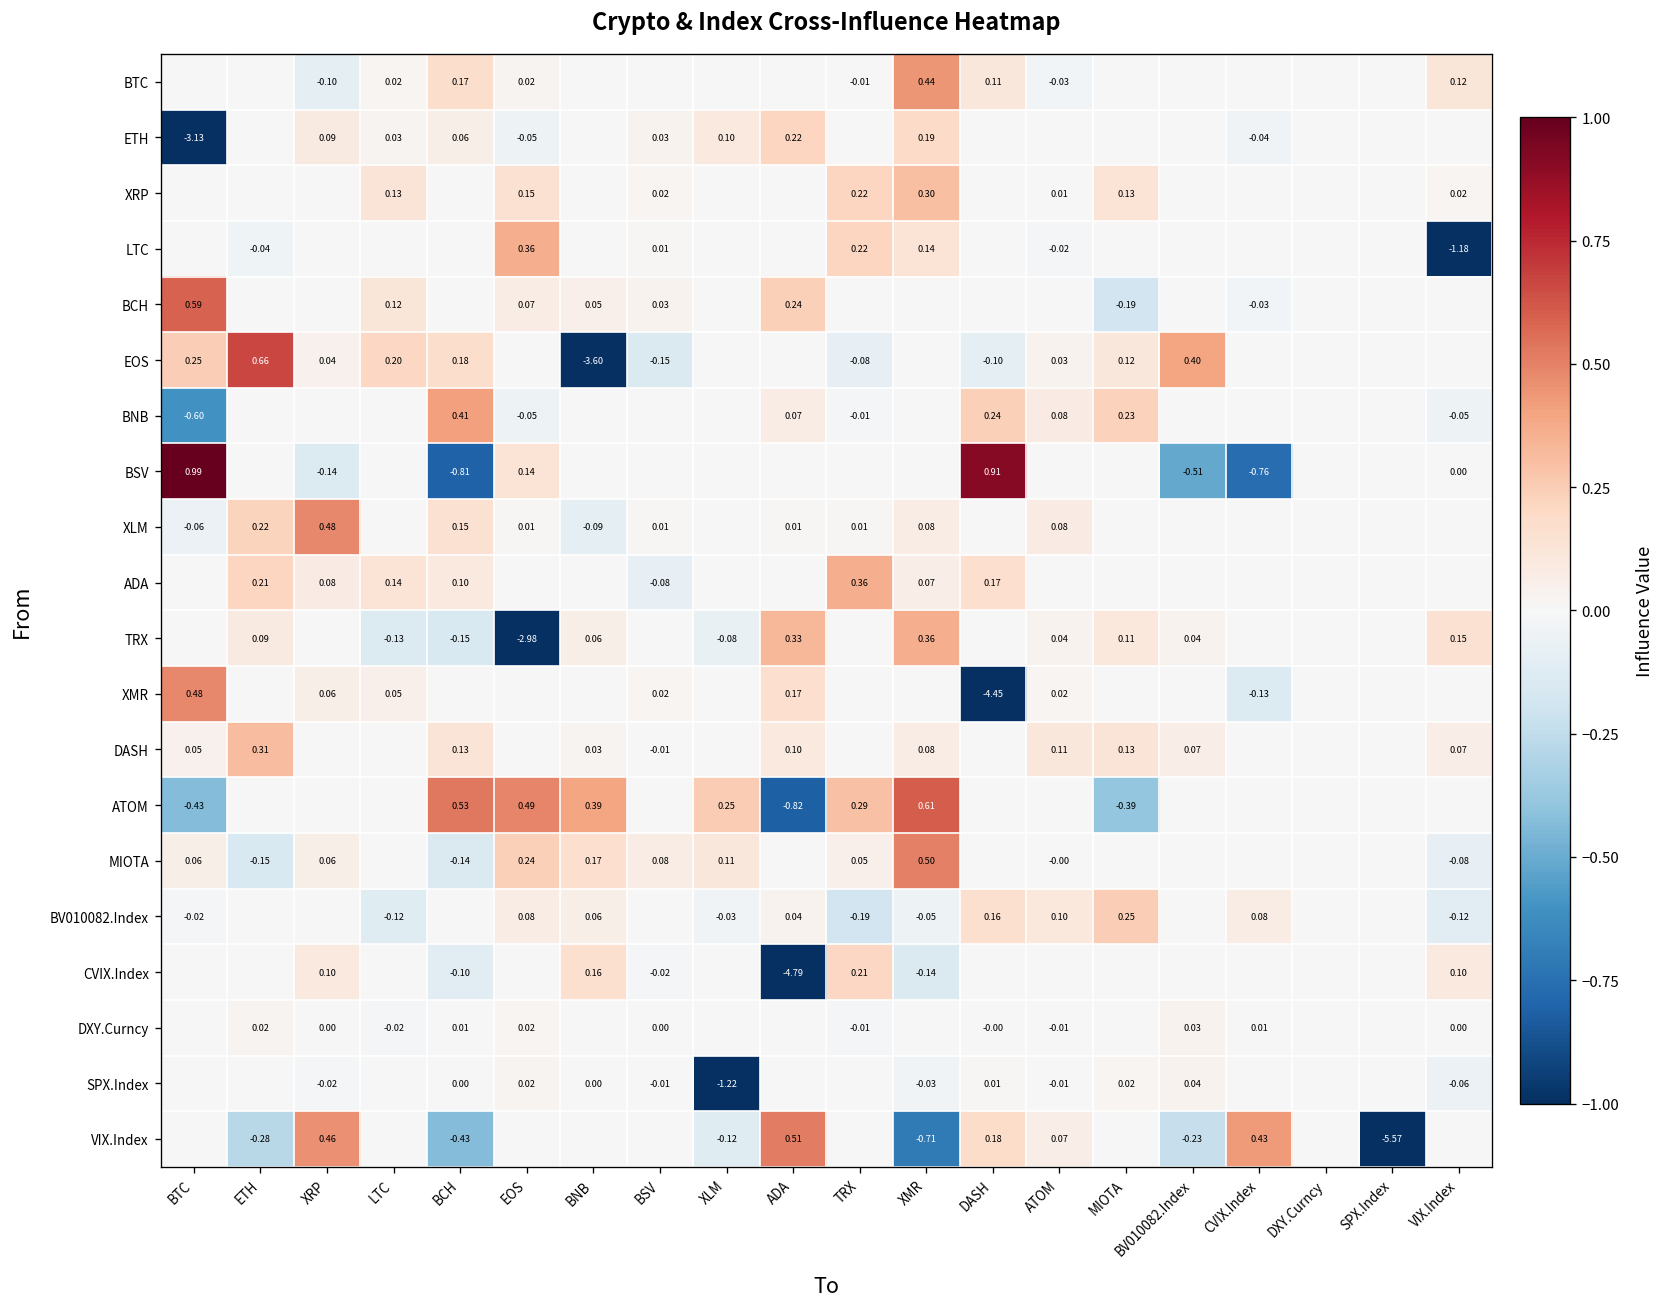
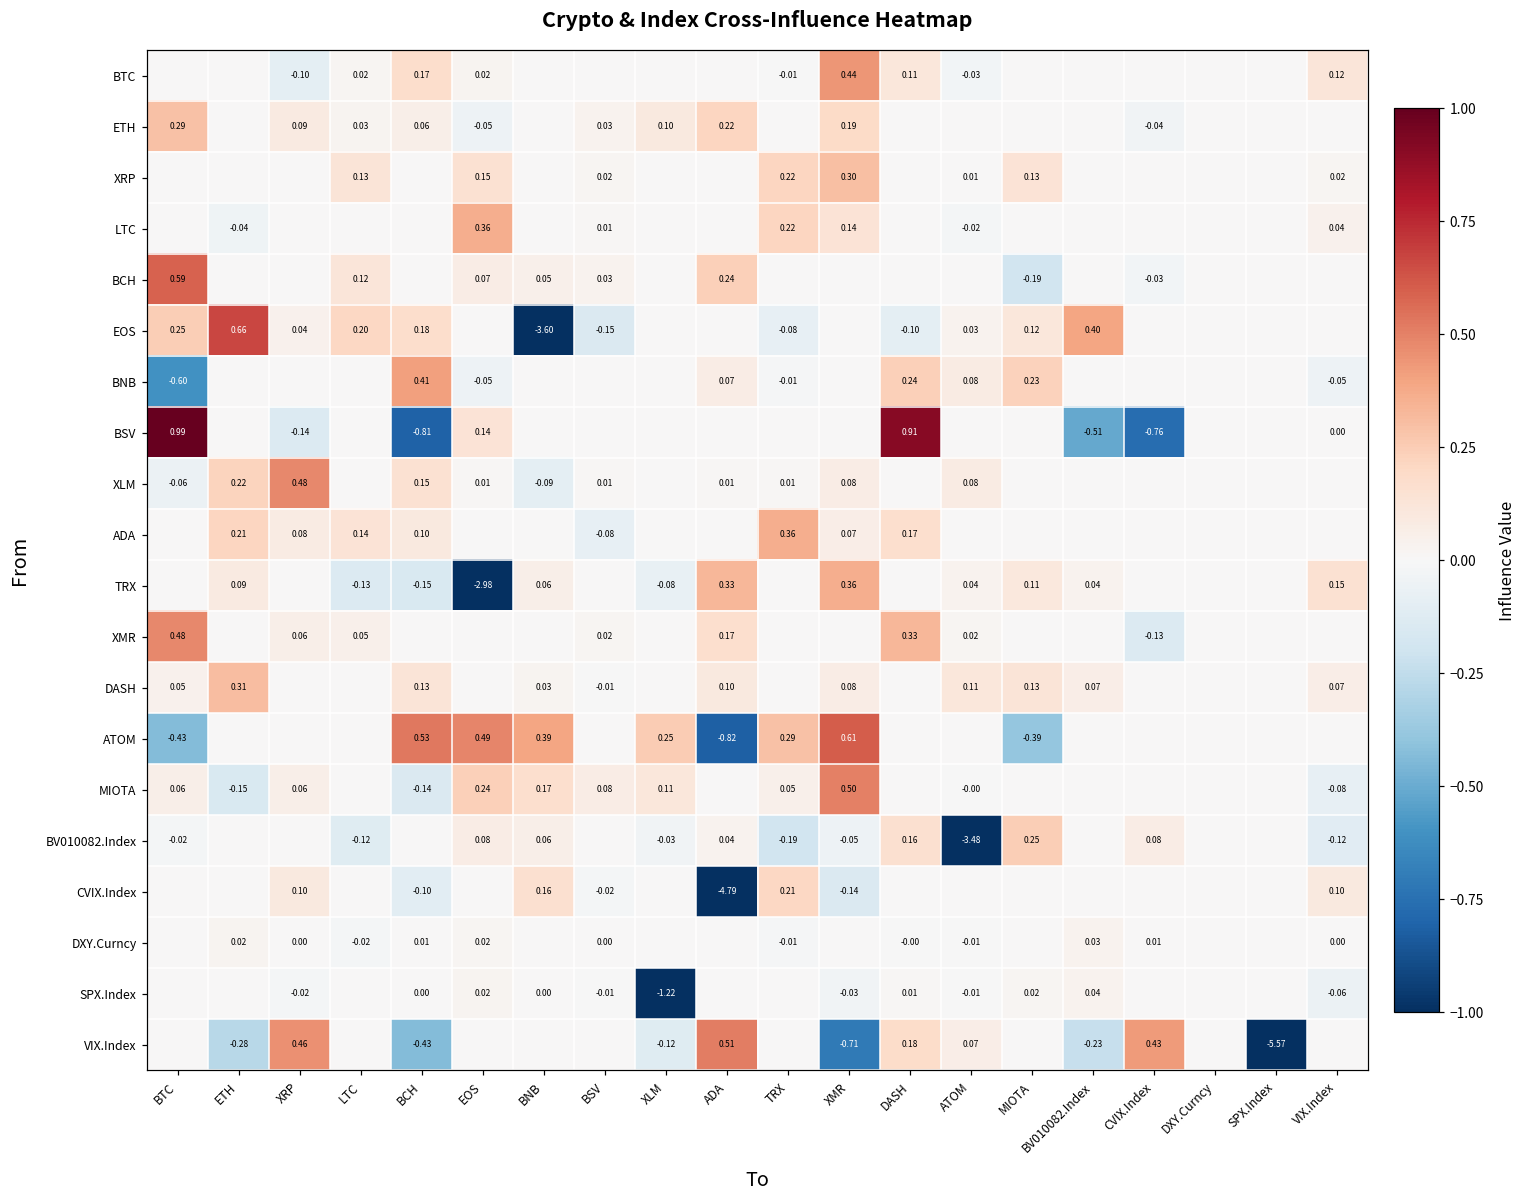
ETH, BTC: -3.13 -> 0.29
LTC, VIX.Index: -1.18 -> 0.04
XMR, DASH: -4.45 -> 0.33
BV010082.Index, ATOM: 0.10 -> -3.48
